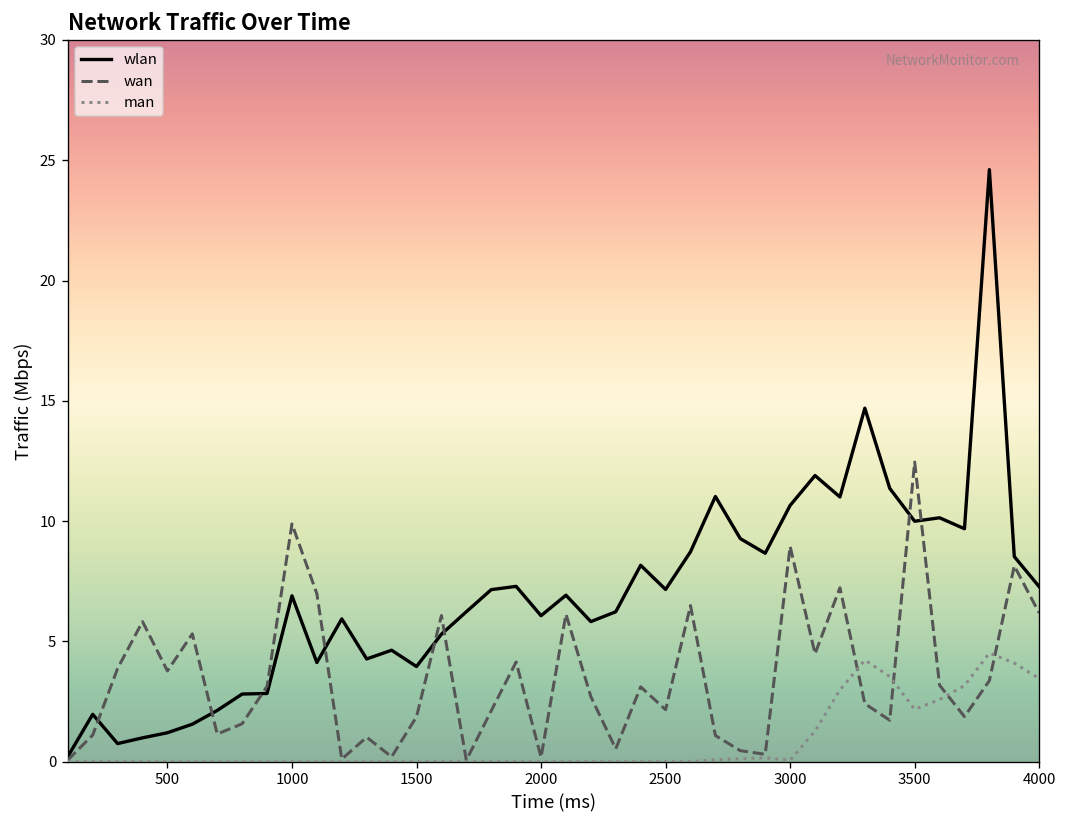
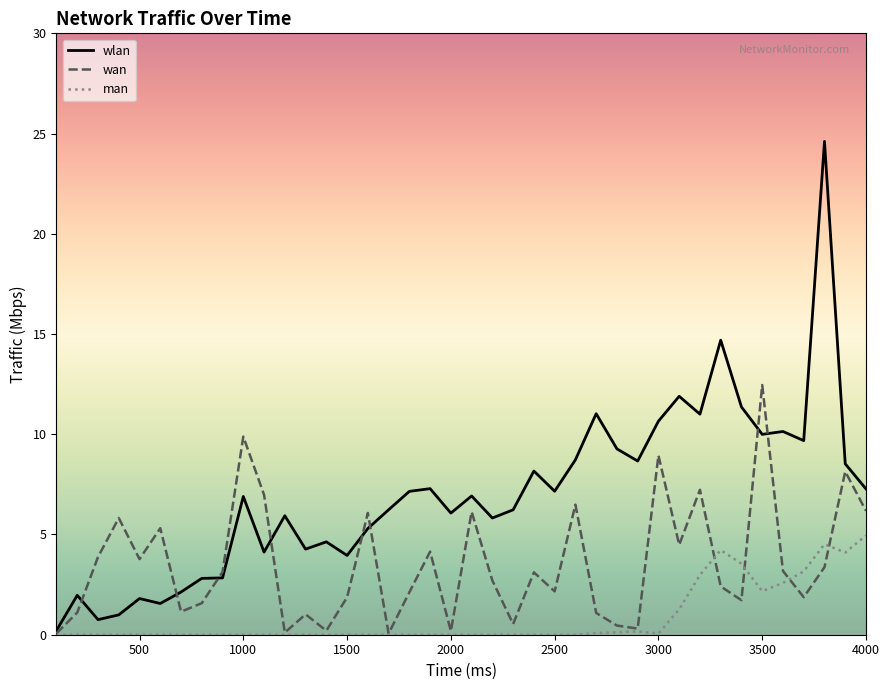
wlan, 500: 1.2 -> 1.8
man, 4000: 3.5 -> 5.0
